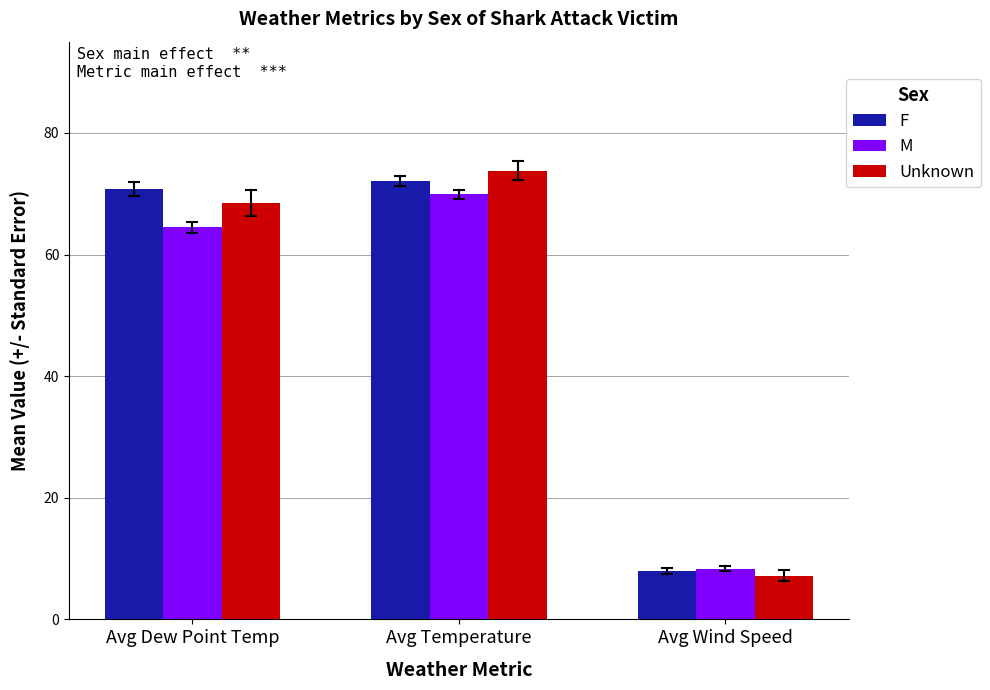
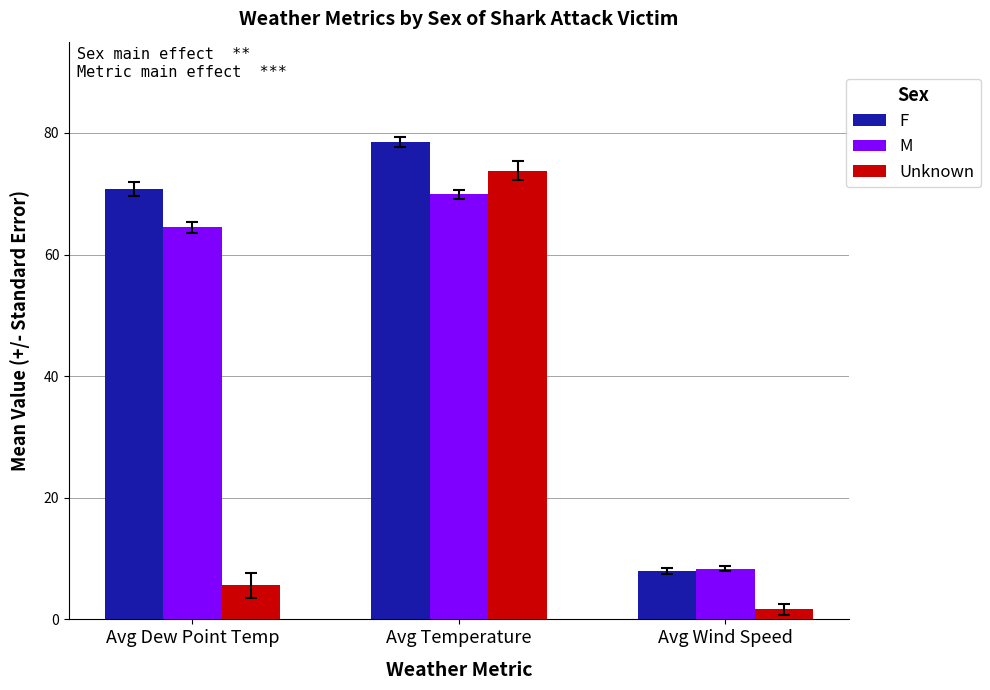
Unknown, Avg Dew Point Temp: 69 -> 6
F, Avg Temperature: 72 -> 79
Unknown, Avg Wind Speed: 7 -> 2
